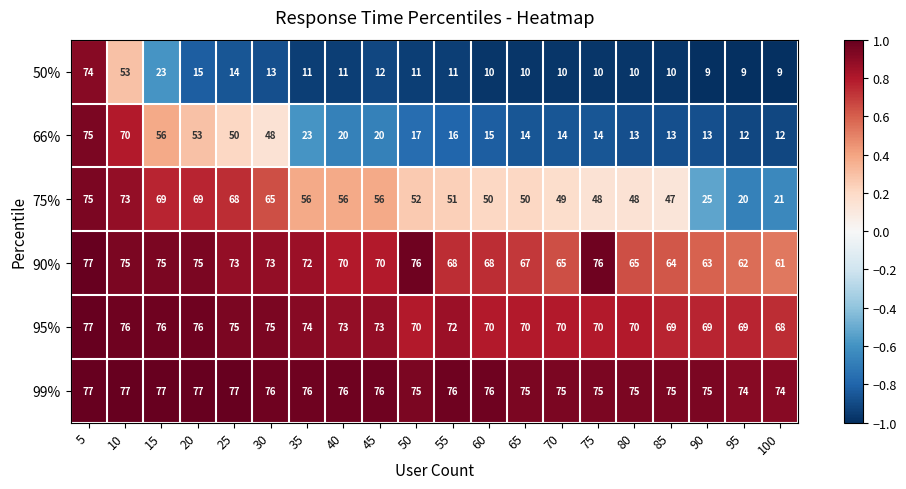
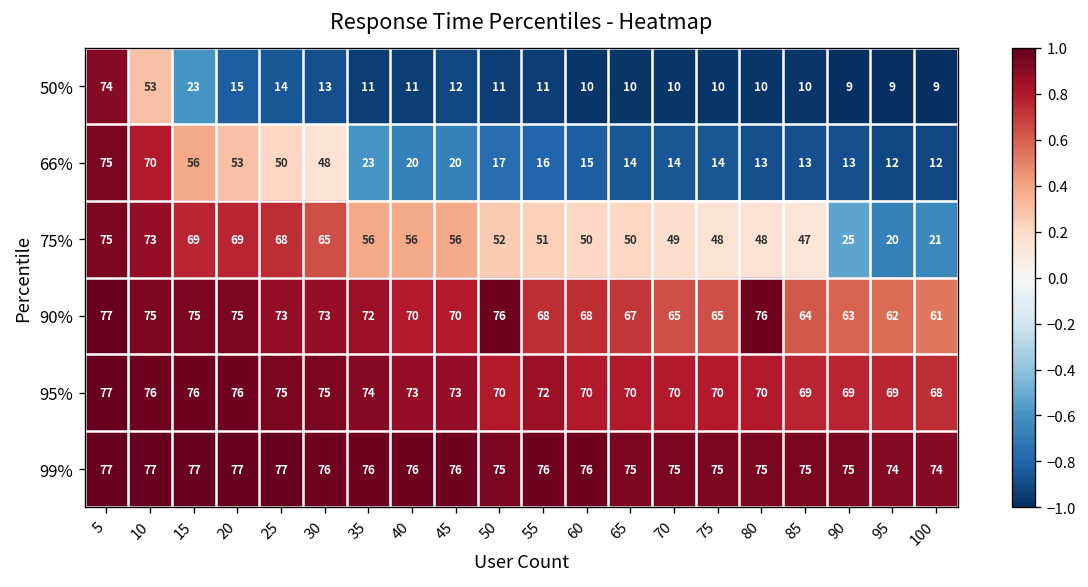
90%, 75: 76 -> 65
90%, 80: 65 -> 76
